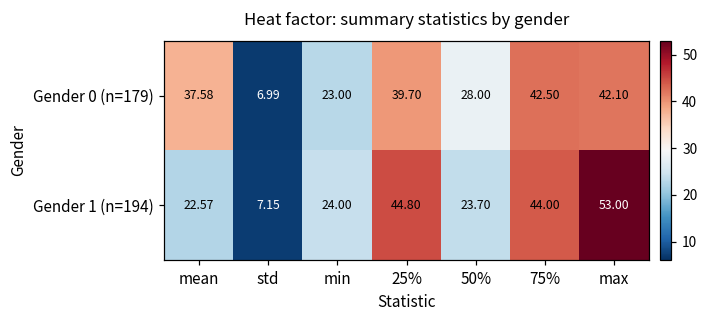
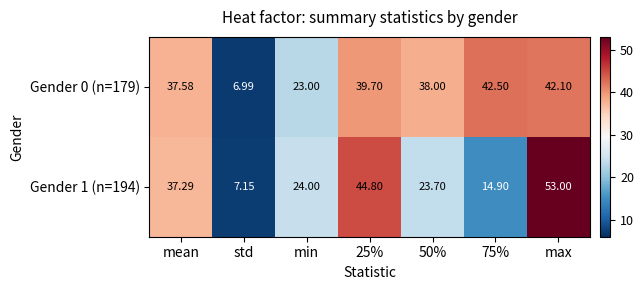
Gender 0 (n=179), 50%: 28.00 -> 38.00
Gender 1 (n=194), mean: 22.57 -> 37.29
Gender 1 (n=194), 75%: 44.00 -> 14.90
